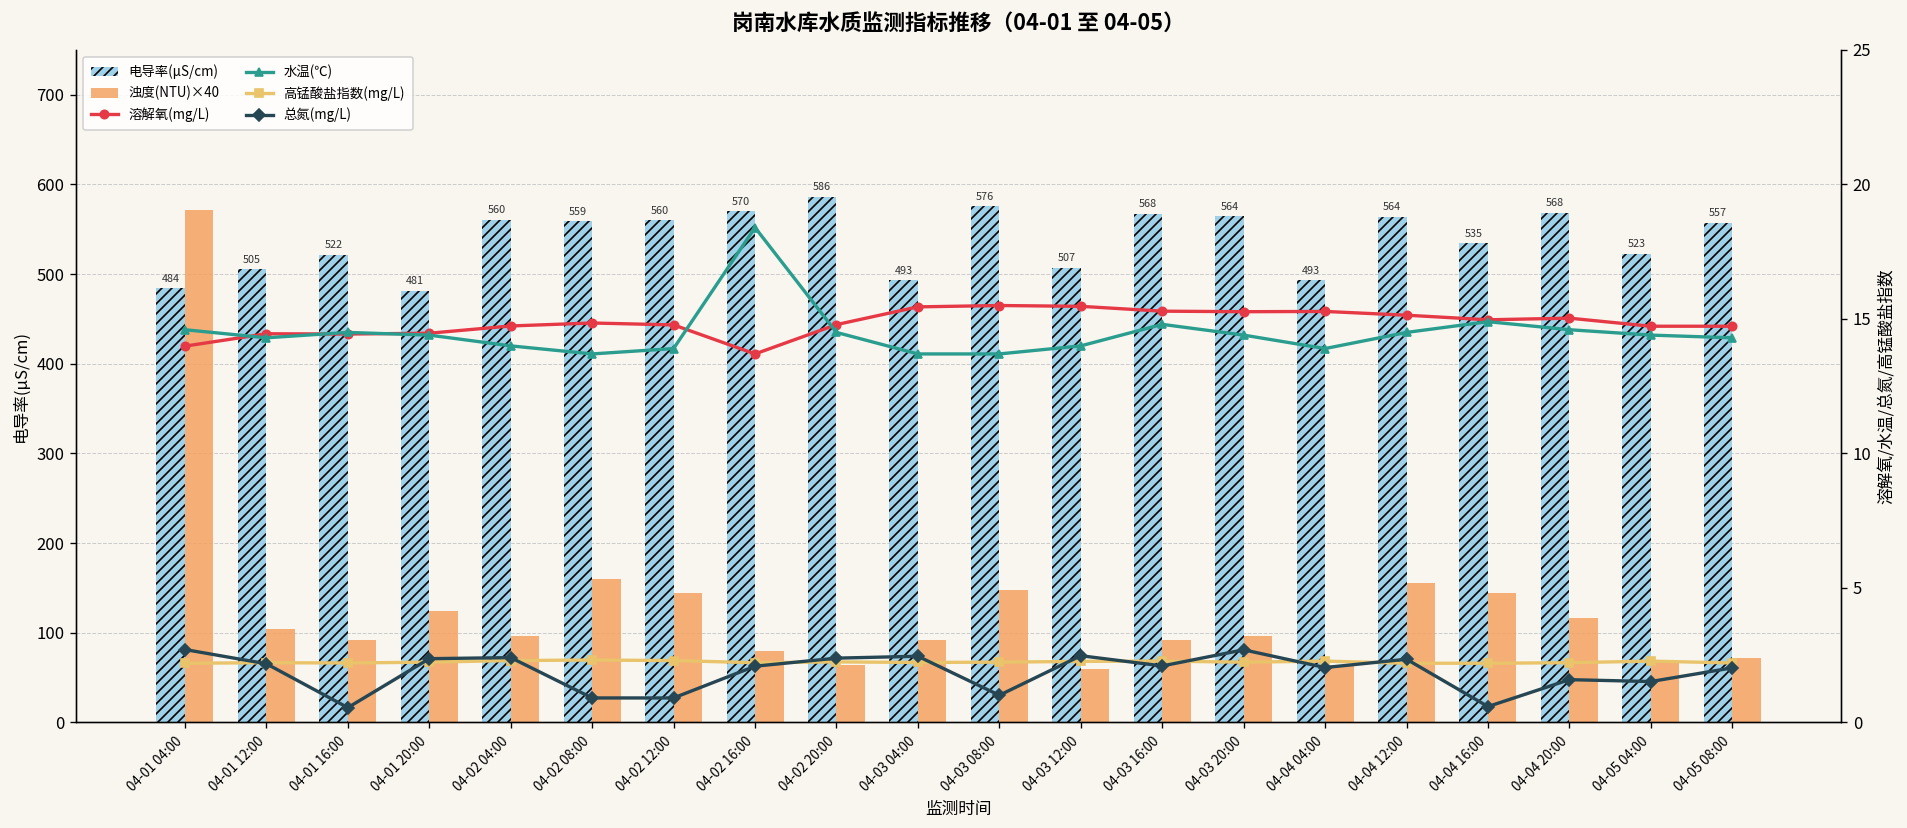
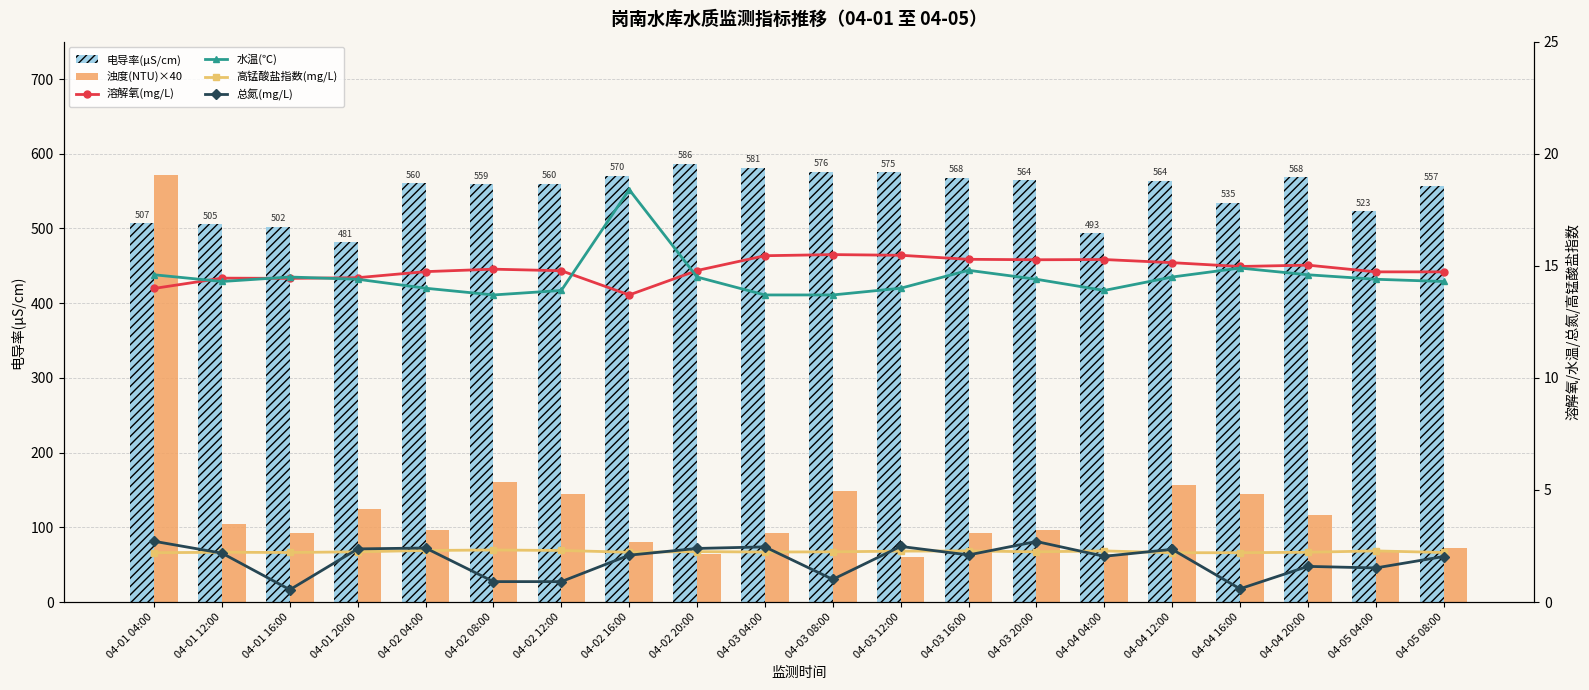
电导率(μS/cm), 04-01 04:00: 484 -> 507
电导率(μS/cm), 04-01 16:00: 522 -> 502
电导率(μS/cm), 04-03 04:00: 493 -> 581
电导率(μS/cm), 04-03 12:00: 507 -> 575
